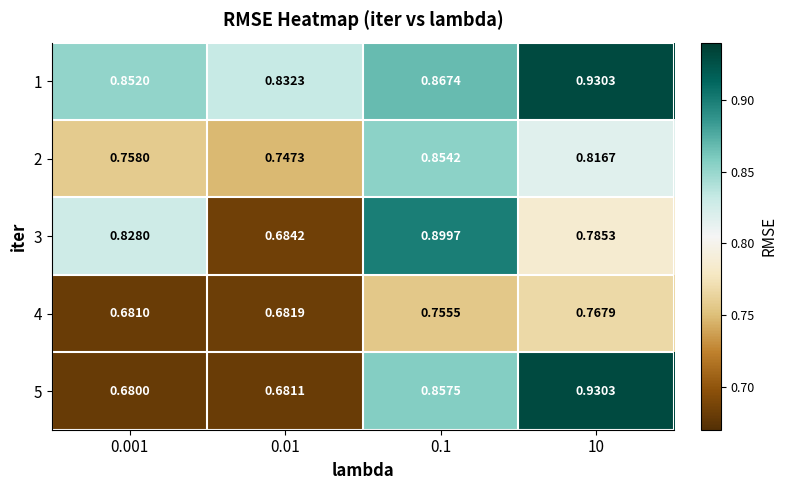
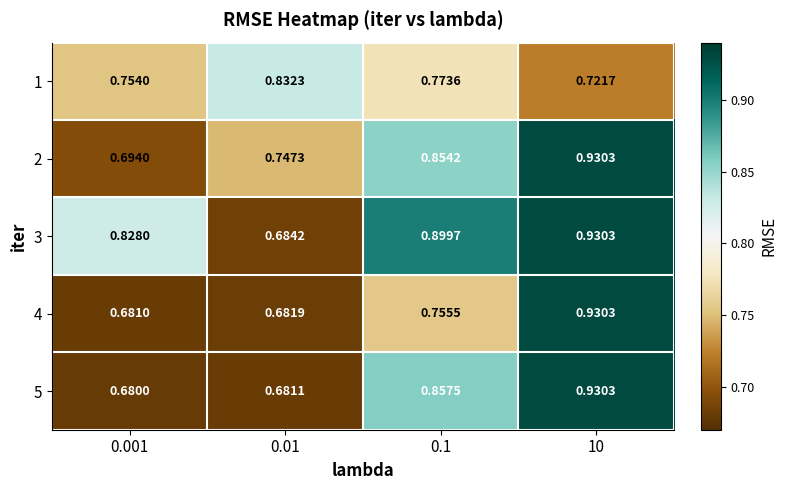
1, 0.001: 0.8520 -> 0.7540
1, 0.1: 0.8674 -> 0.7736
1, 10: 0.9303 -> 0.7217
2, 0.001: 0.7580 -> 0.6940
2, 10: 0.8167 -> 0.9303
3, 10: 0.7853 -> 0.9303
4, 10: 0.7679 -> 0.9303
